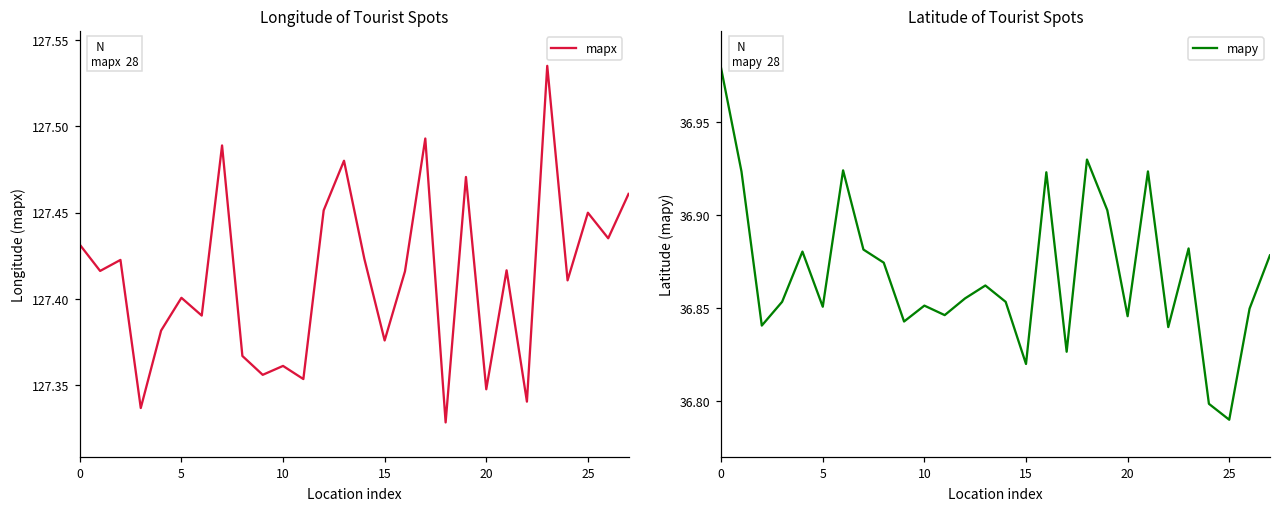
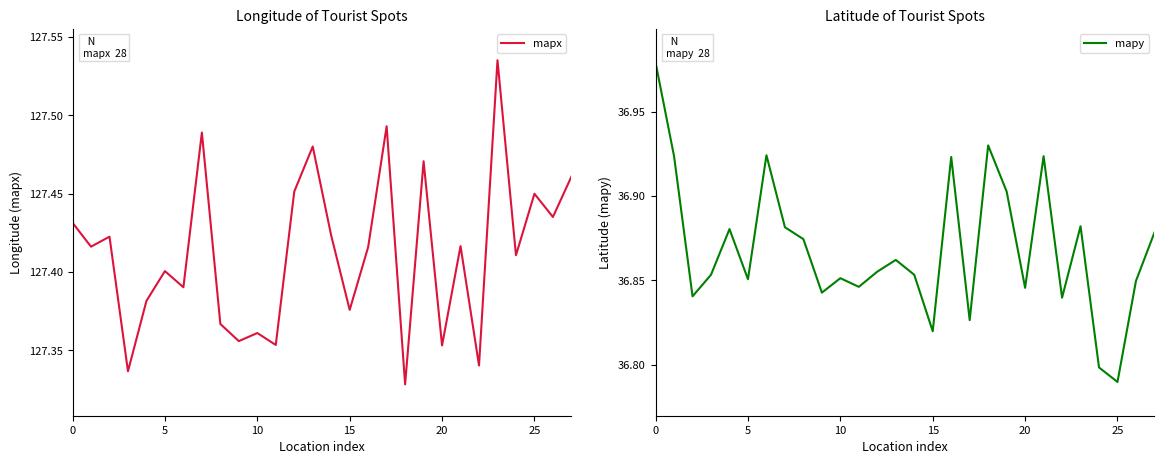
Longitude of Tourist Spots, 20: 127.347 -> 127.353
